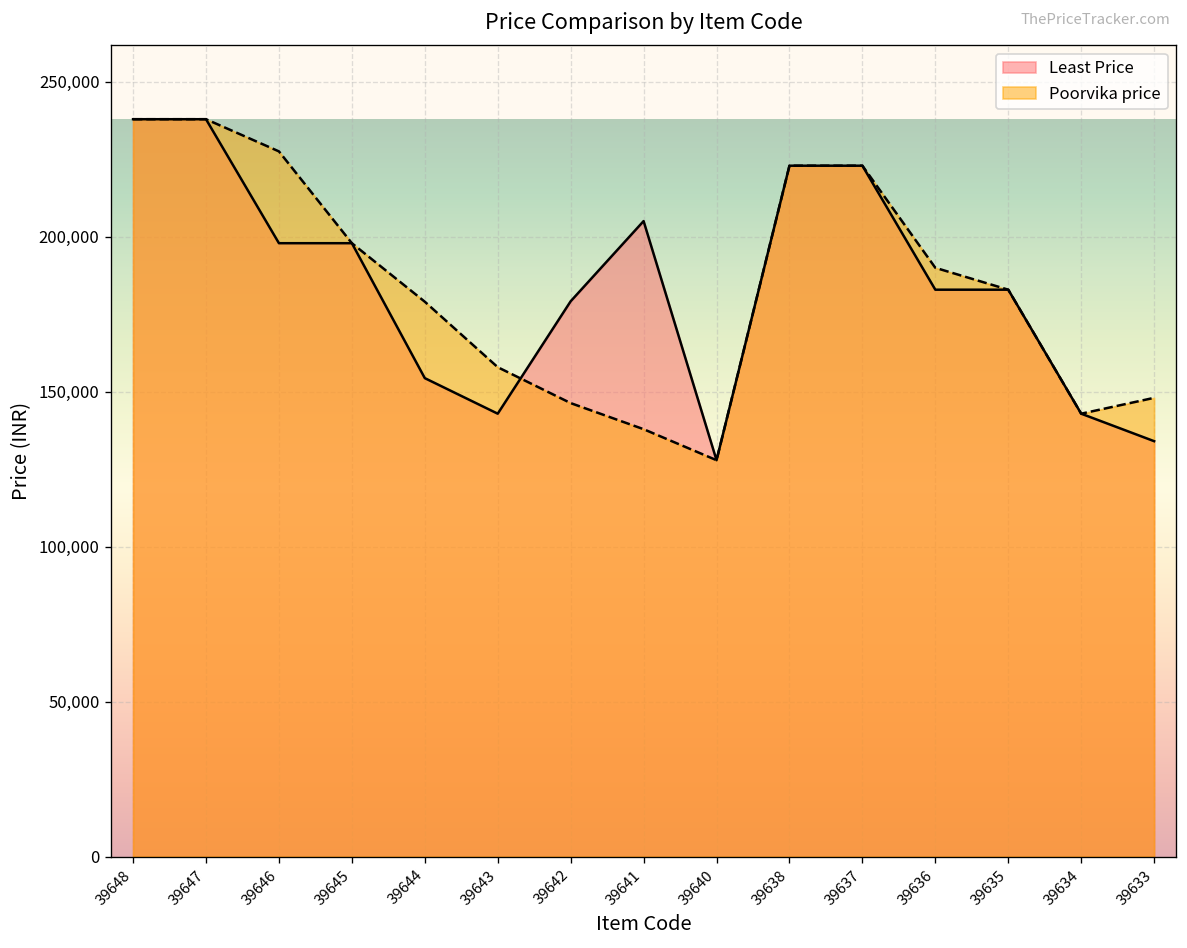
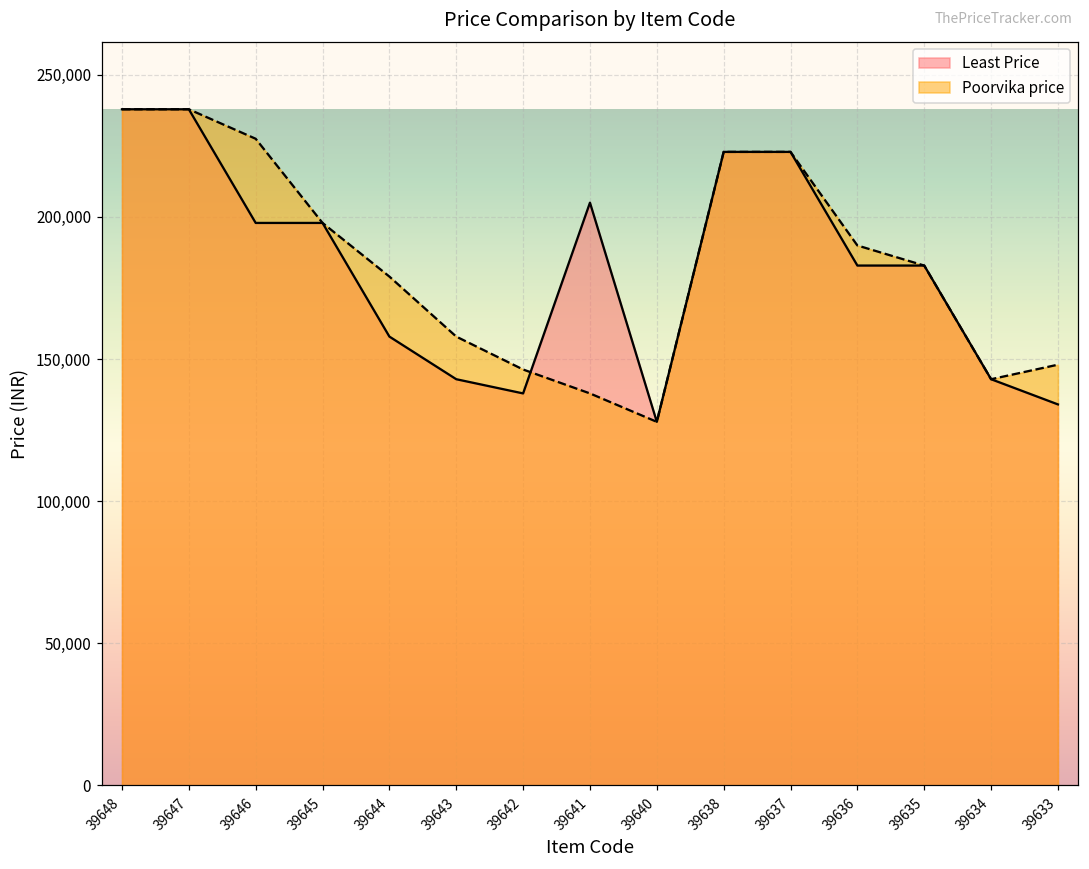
Least Price, 39644: 154,000 -> 158,000
Least Price, 39642: 179,000 -> 138,000
